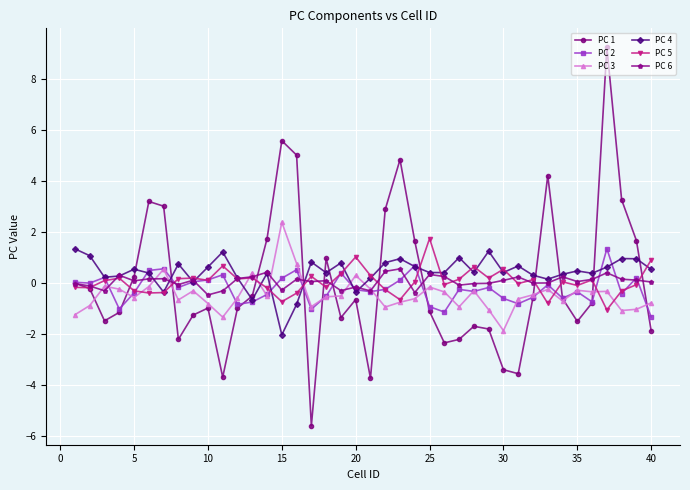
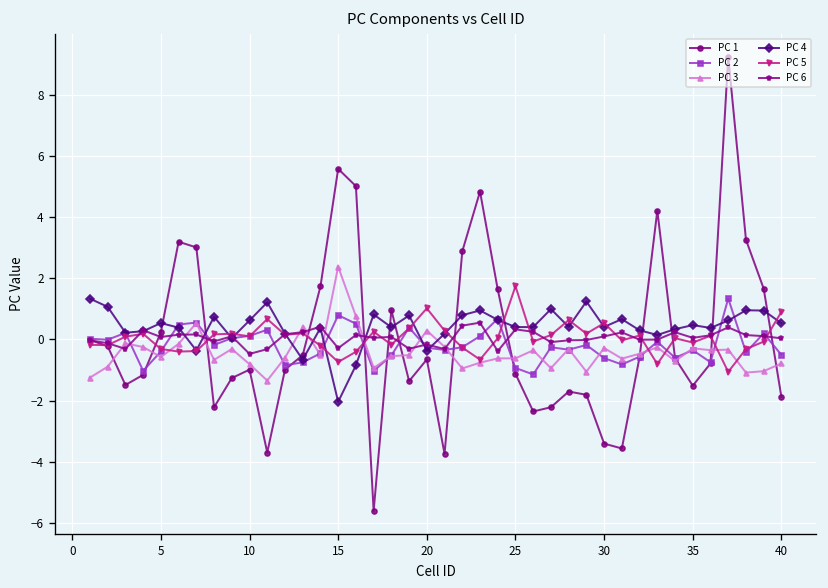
PC 2, 15: 0.2 -> 0.8
PC 3, 25: -0.2 -> -0.6
PC 3, 30: -1.9 -> -0.3
PC 2, 40: -1.3 -> -0.5
